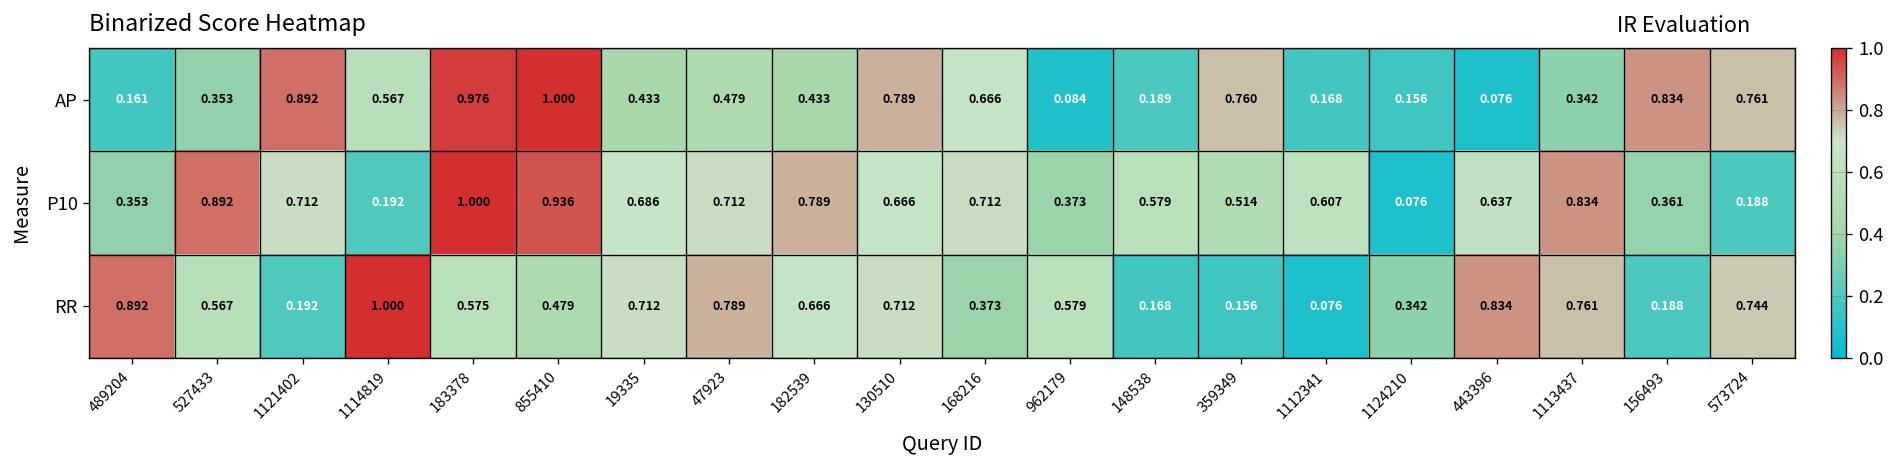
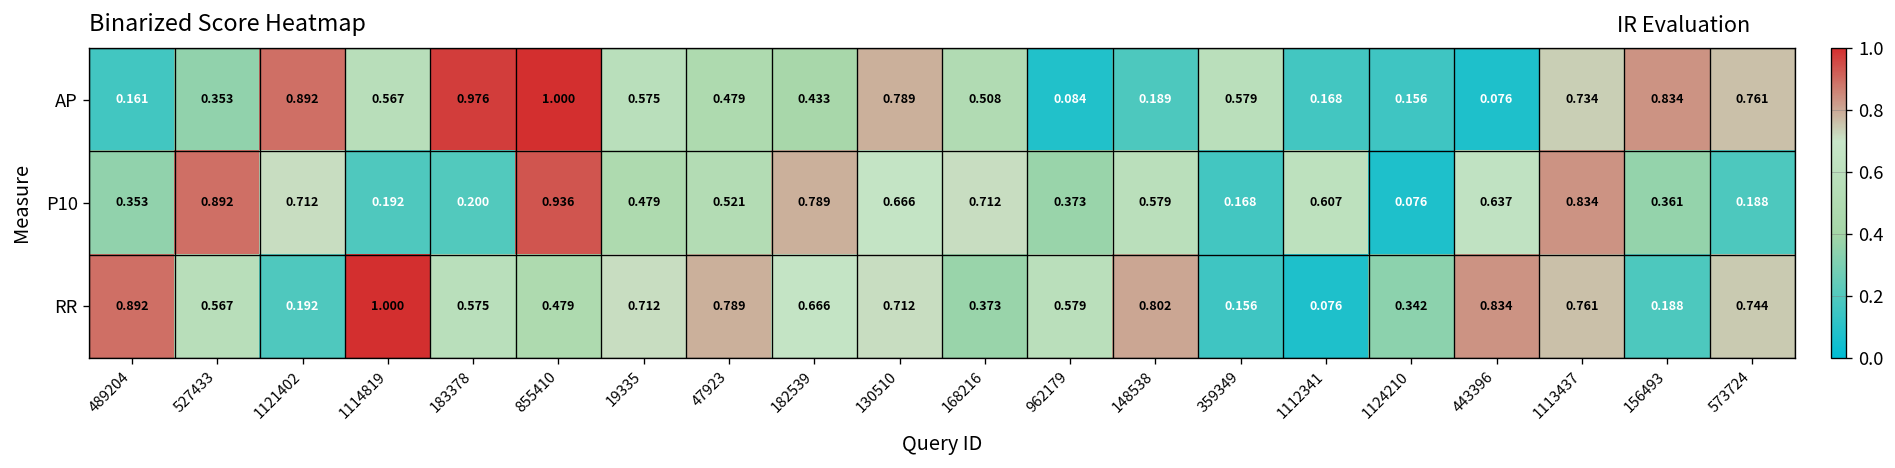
AP, 19335: 0.433 -> 0.575
AP, 168216: 0.666 -> 0.508
AP, 359349: 0.760 -> 0.579
AP, 1113437: 0.342 -> 0.734
P10, 183378: 1.000 -> 0.200
P10, 19335: 0.686 -> 0.479
P10, 47923: 0.712 -> 0.521
P10, 359349: 0.514 -> 0.168
RR, 148538: 0.168 -> 0.802
